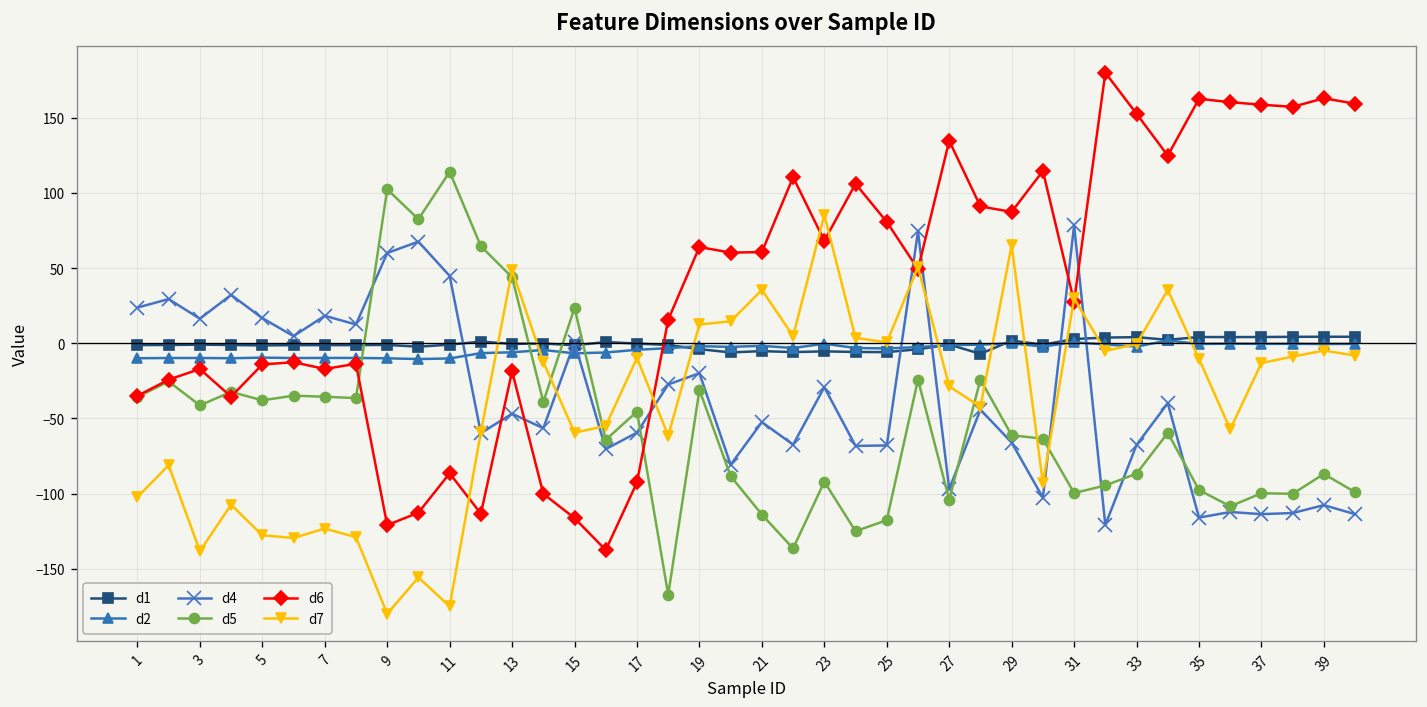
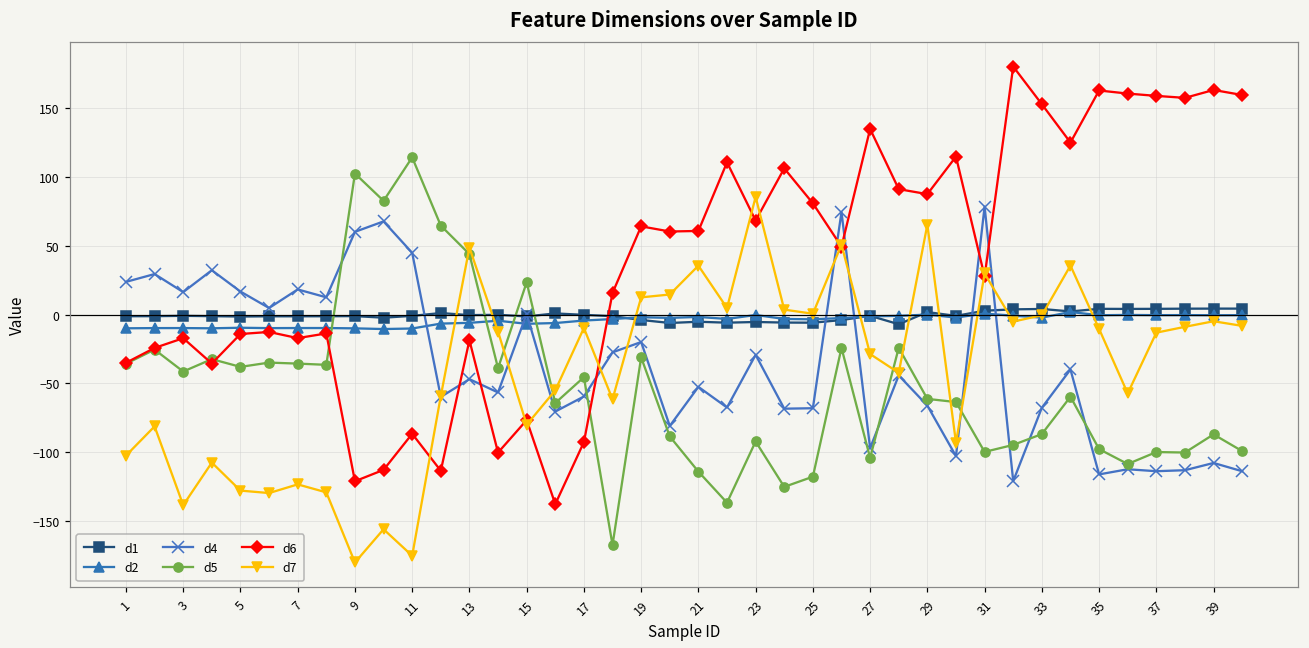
d6, 15: -116 -> -77
d7, 15: -59 -> -80
